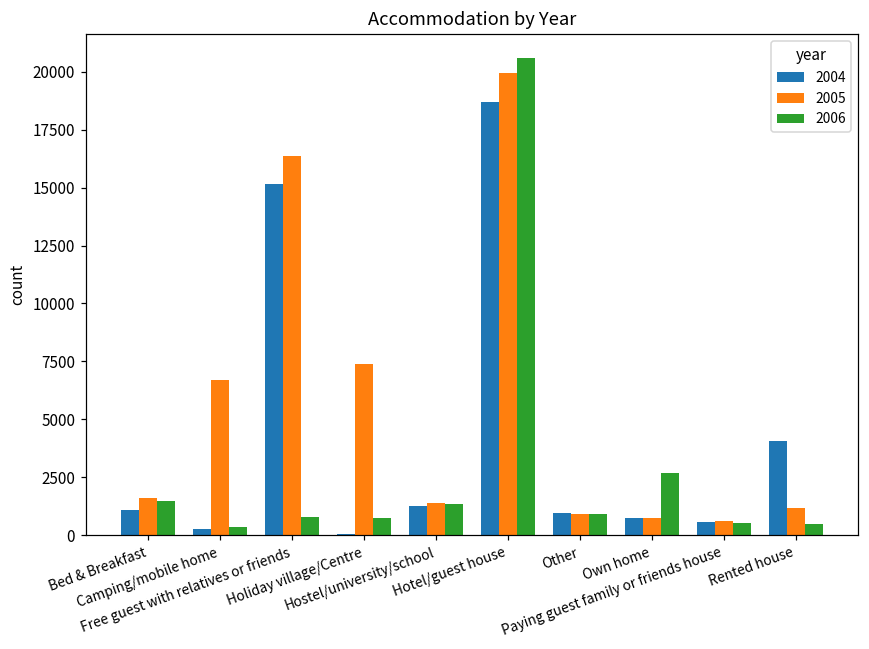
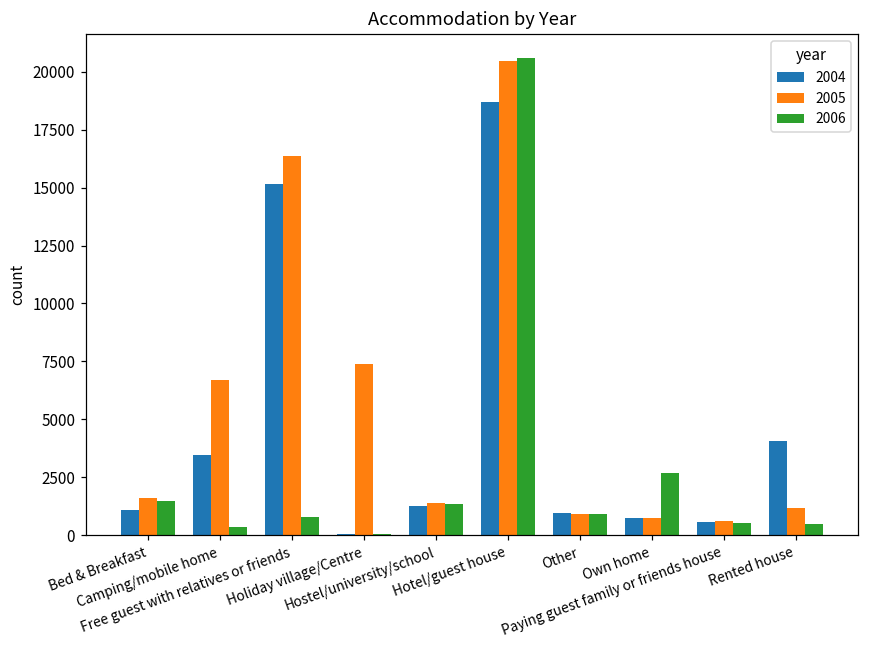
2004, Camping/mobile home: 300 -> 3500
2006, Holiday village/Centre: 700 -> 100
2005, Hotel/guest house: 20000 -> 20500
